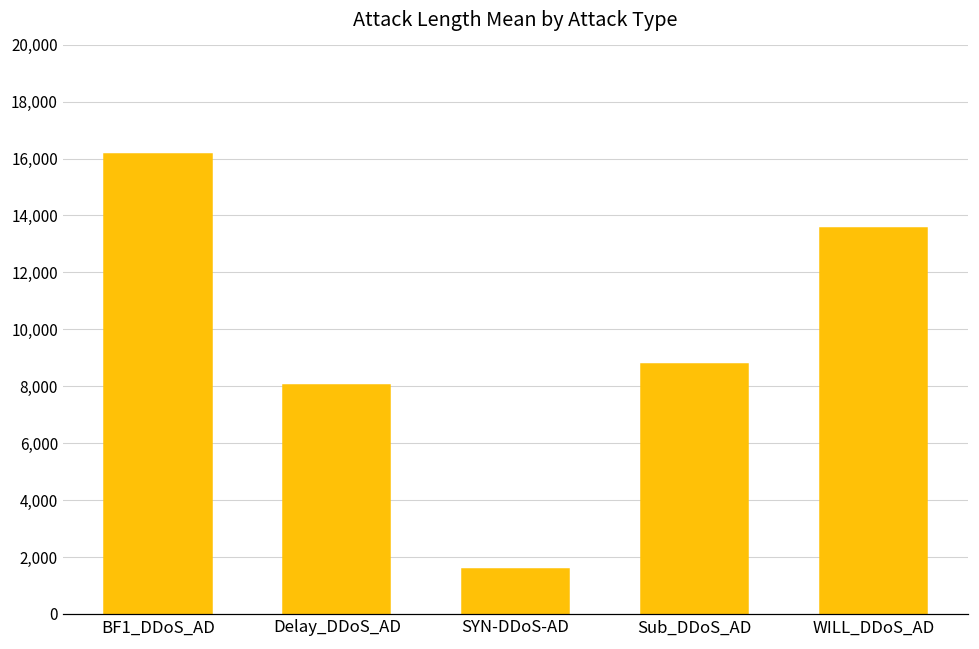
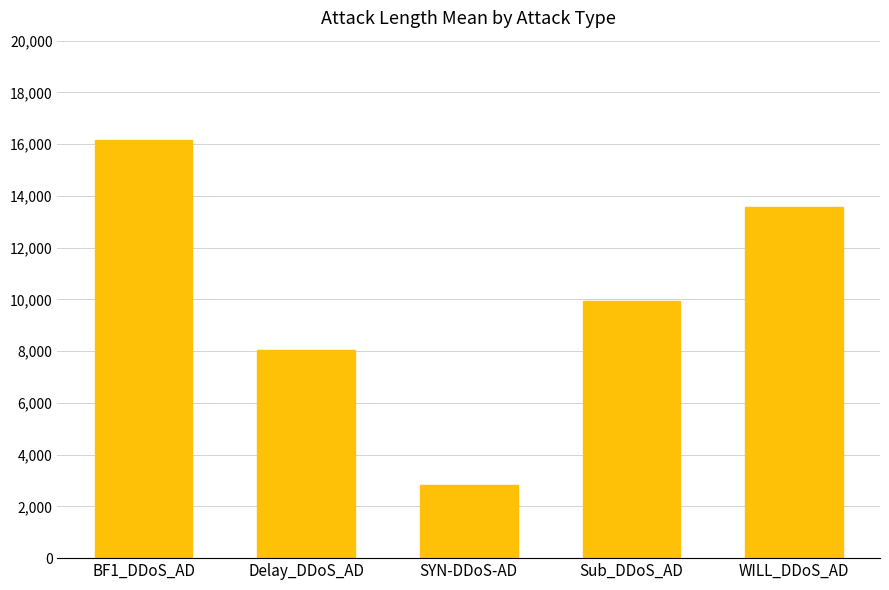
SYN-DDoS-AD: 1,600 -> 2,800
Sub_DDoS_AD: 8,800 -> 9,900
